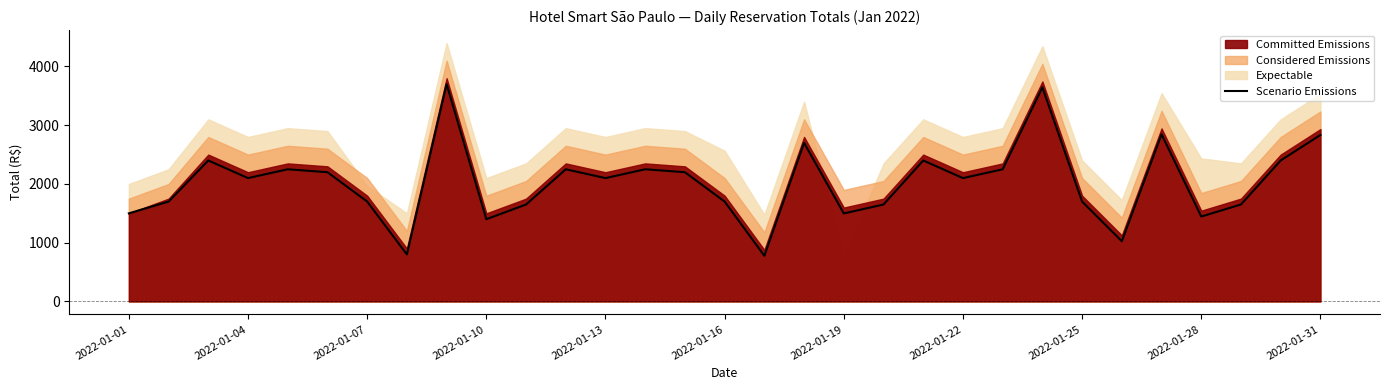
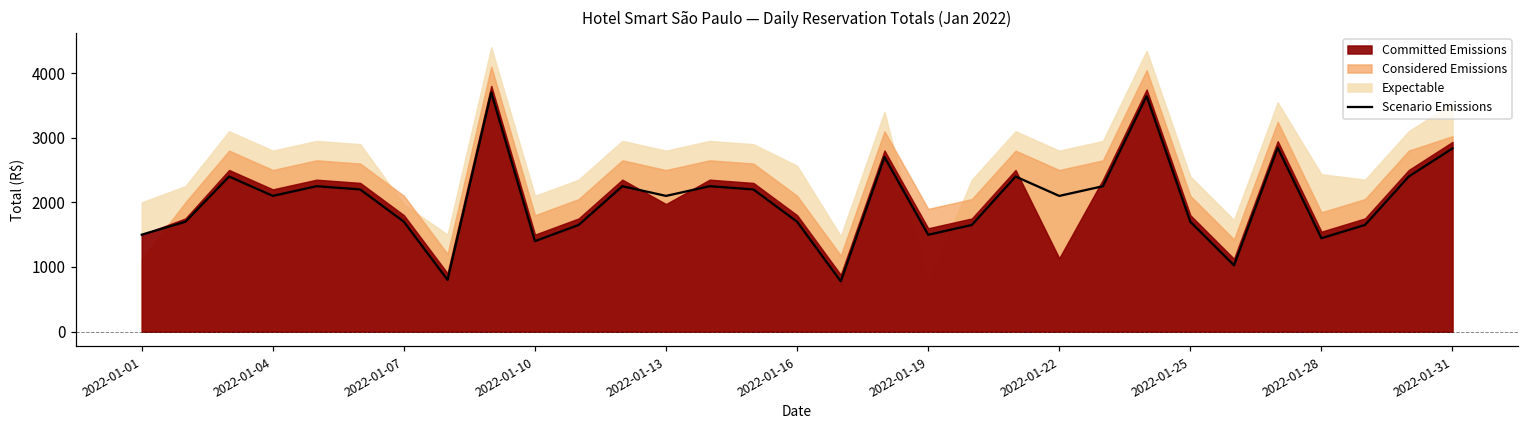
Considered Emissions, 2022-01-01: 1700 -> 1100
Committed Emissions, 2022-01-13: 2200 -> 2000
Committed Emissions, 2022-01-22: 2200 -> 1100
Considered Emissions, 2022-01-31: 3200 -> 3000
